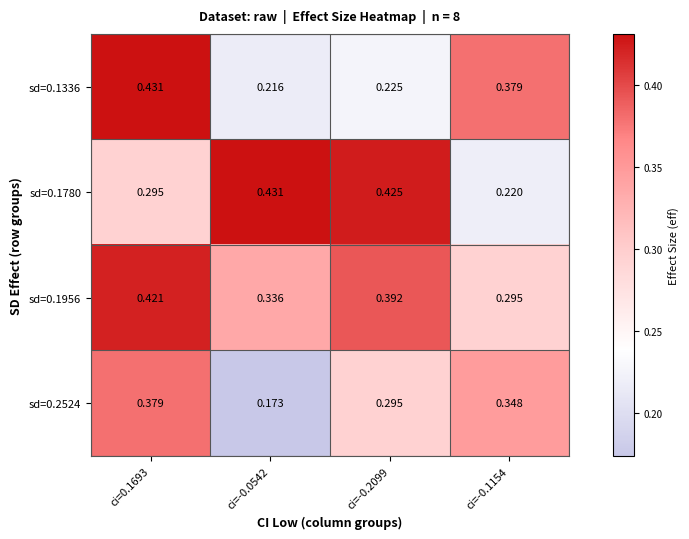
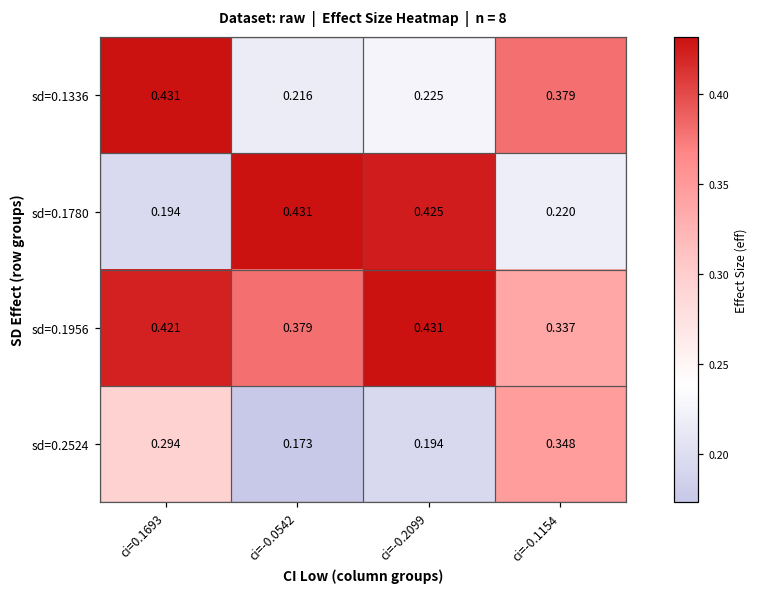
sd=0.1780, ci=0.1693: 0.295 -> 0.194
sd=0.1956, ci=-0.0542: 0.336 -> 0.379
sd=0.1956, ci=-0.2099: 0.392 -> 0.431
sd=0.1956, ci=-0.1154: 0.295 -> 0.337
sd=0.2524, ci=0.1693: 0.379 -> 0.294
sd=0.2524, ci=-0.2099: 0.295 -> 0.194
